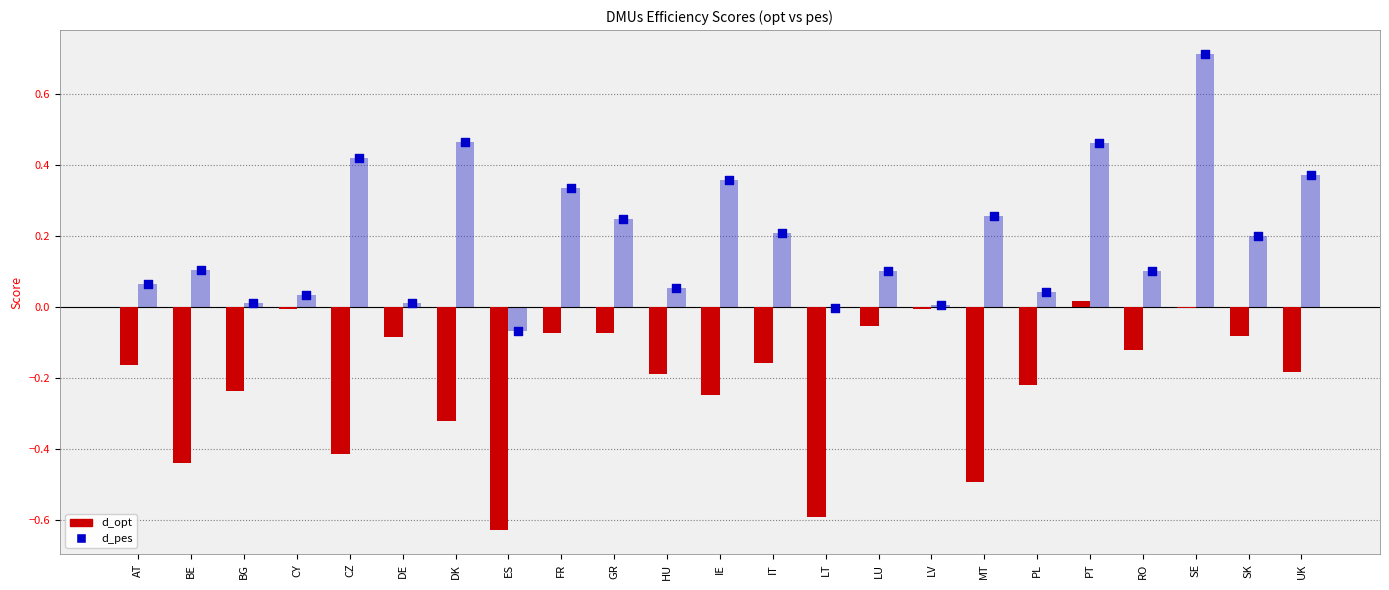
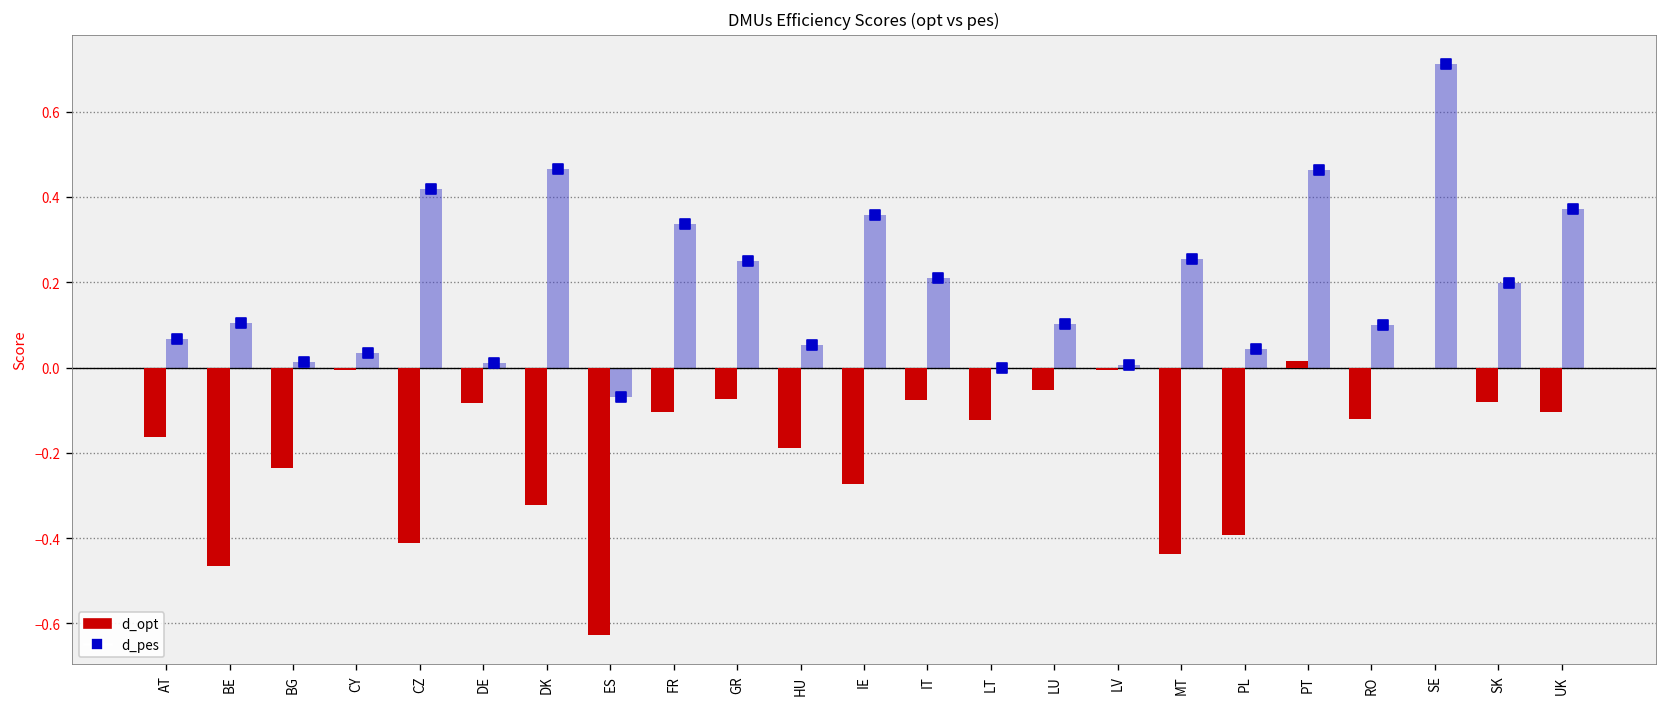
d_opt, BE: -0.44 -> -0.46
d_opt, FR: -0.07 -> -0.10
d_opt, IE: -0.25 -> -0.27
d_opt, IT: -0.16 -> -0.08
d_opt, LT: -0.59 -> -0.12
d_opt, MT: -0.49 -> -0.44
d_opt, PL: -0.22 -> -0.39
d_opt, UK: -0.18 -> -0.11
